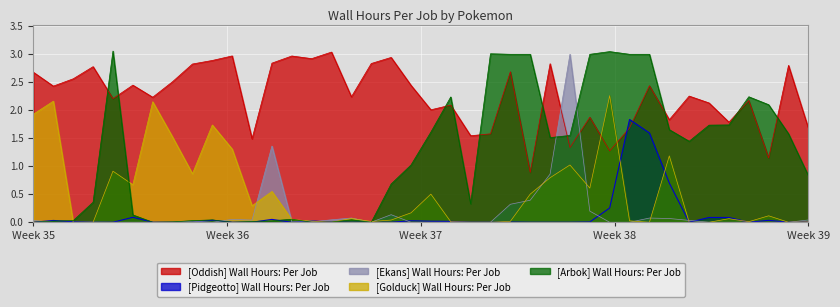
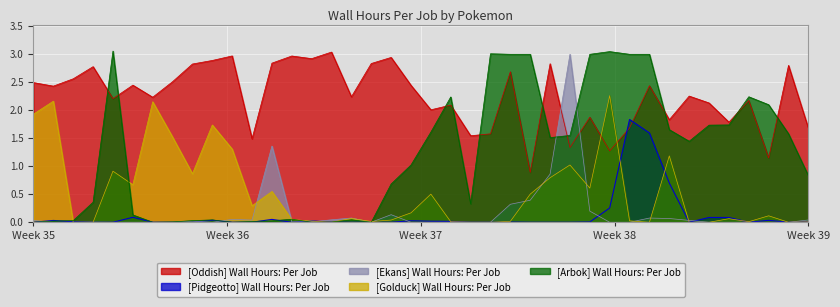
[Oddish] Wall Hours: Per Job, Week 35: 2.7 -> 2.5
